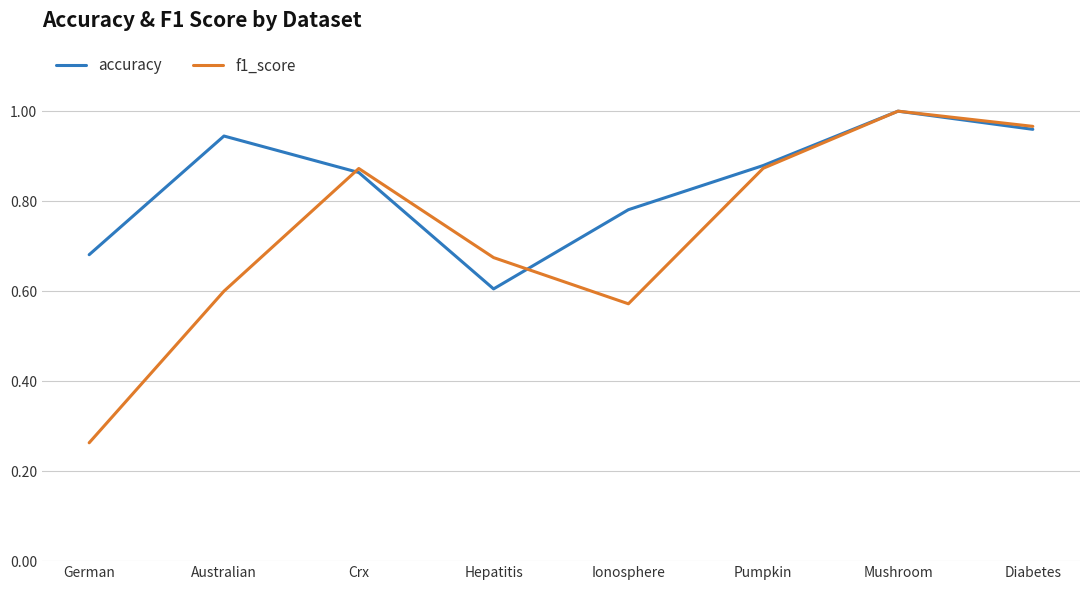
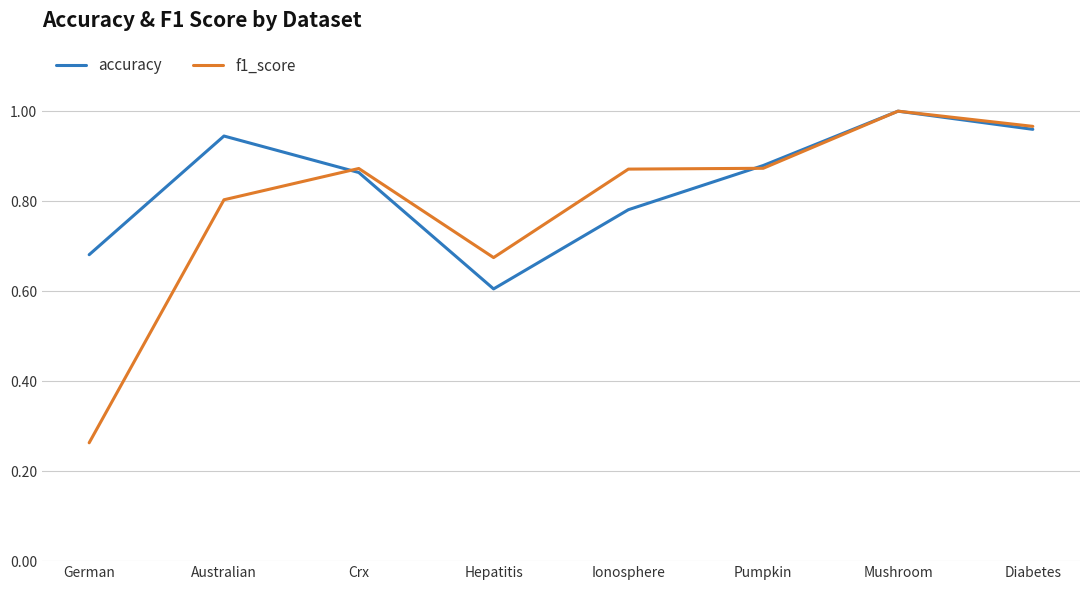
f1_score, Australian: 0.60 -> 0.80
f1_score, Ionosphere: 0.57 -> 0.87
